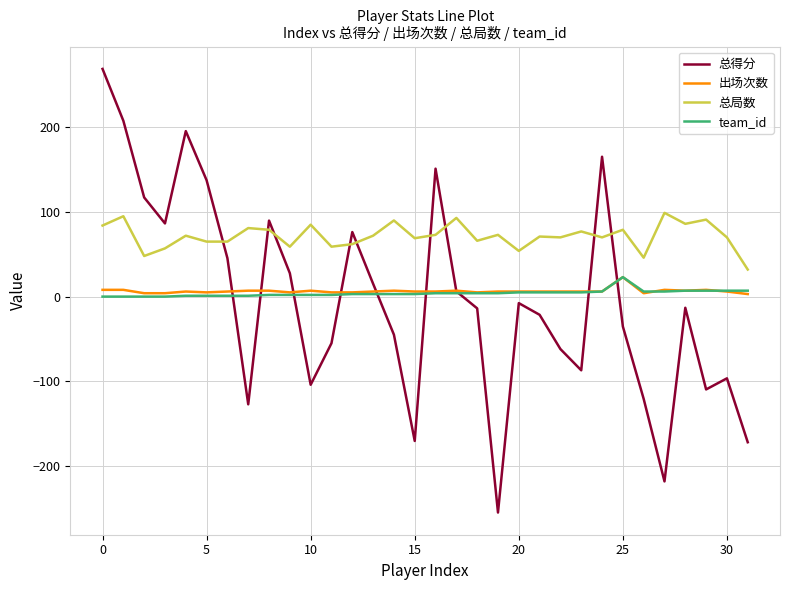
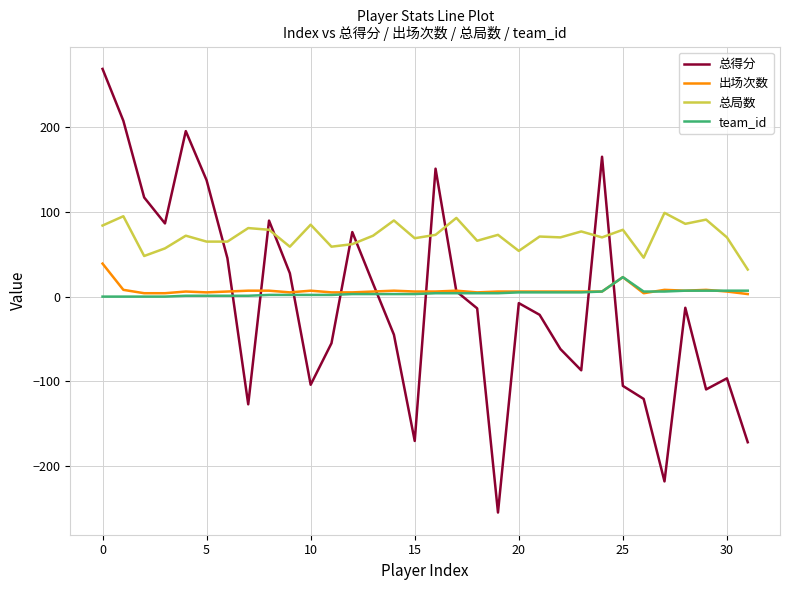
出场次数, 0: 10 -> 40
总得分, 25: -40 -> -110
